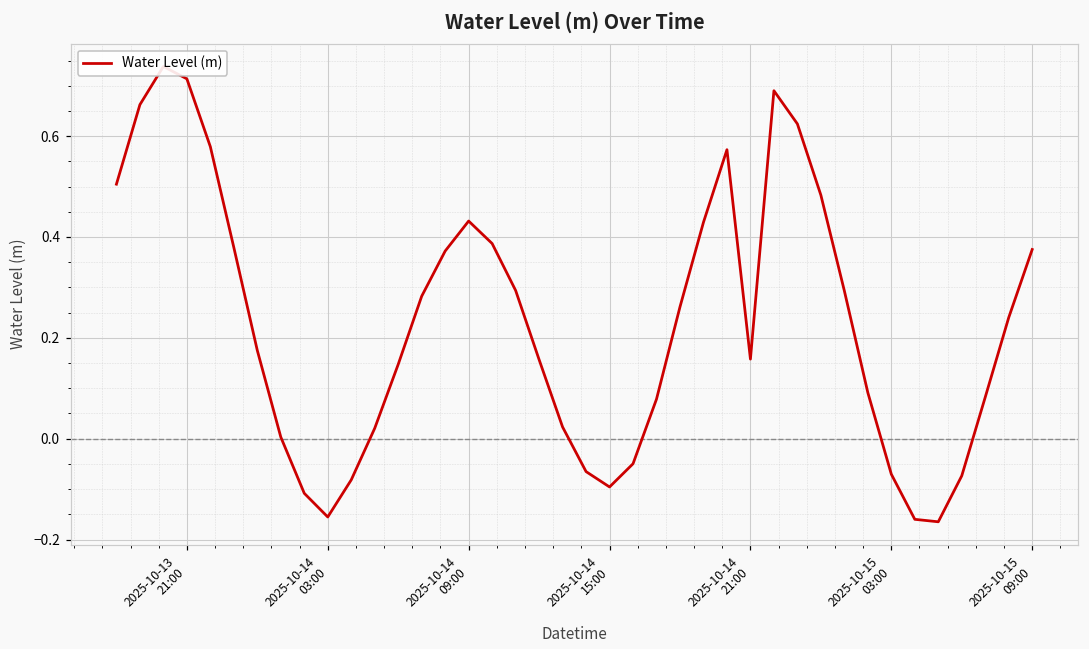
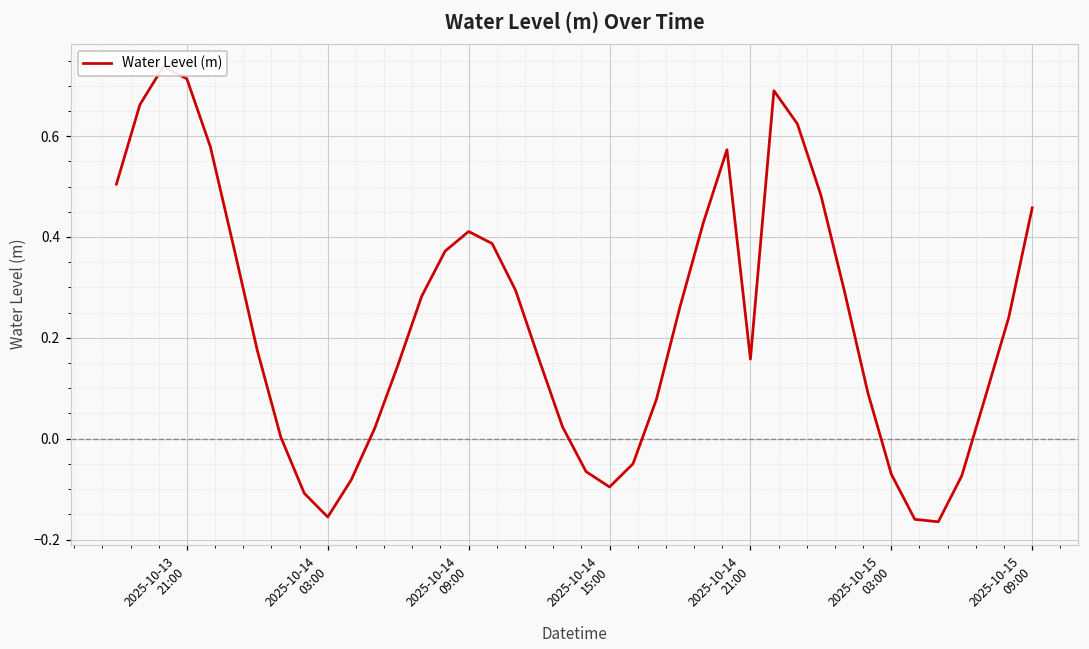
2025-10-14 09:00: 0.43 -> 0.41
2025-10-15 09:00: 0.38 -> 0.46
